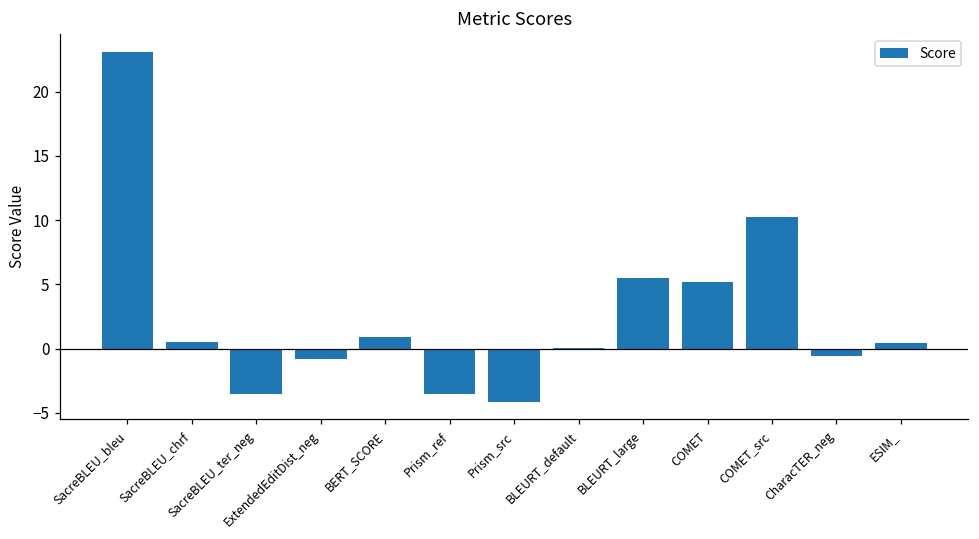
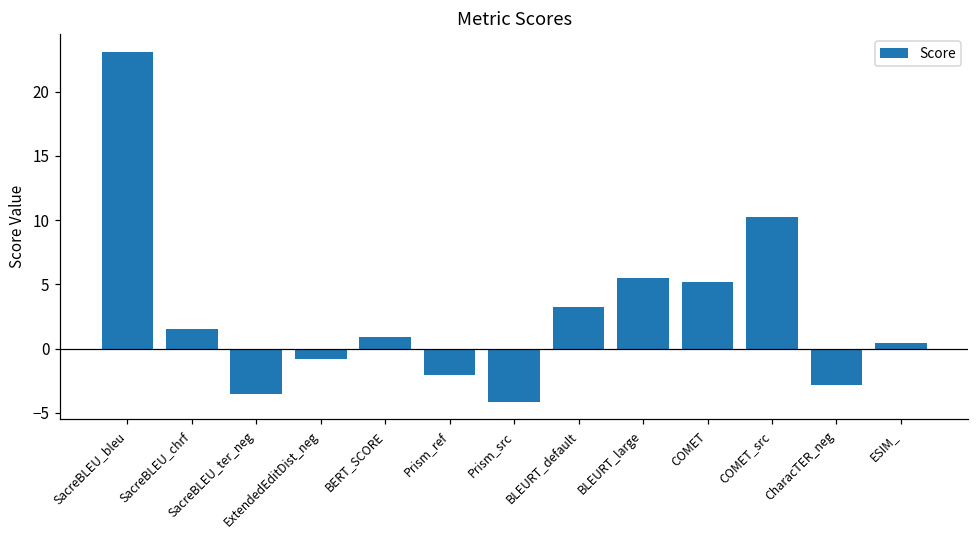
SacreBLEU_chrf: 0.5 -> 1.5
Prism_ref: -3.5 -> -2.0
BLEURT_default: 0.1 -> 3.3
CharacTER_neg: -0.6 -> -2.8
